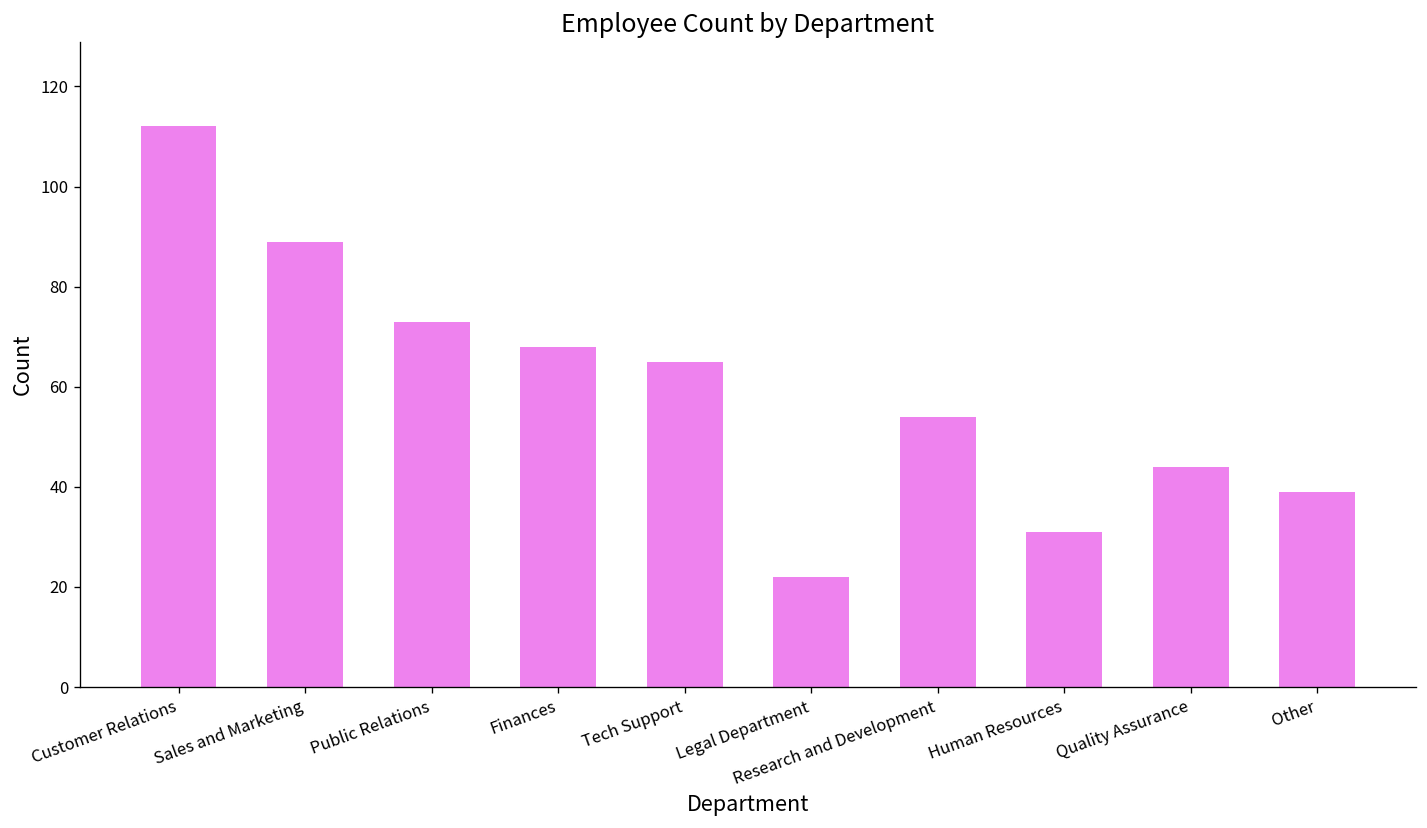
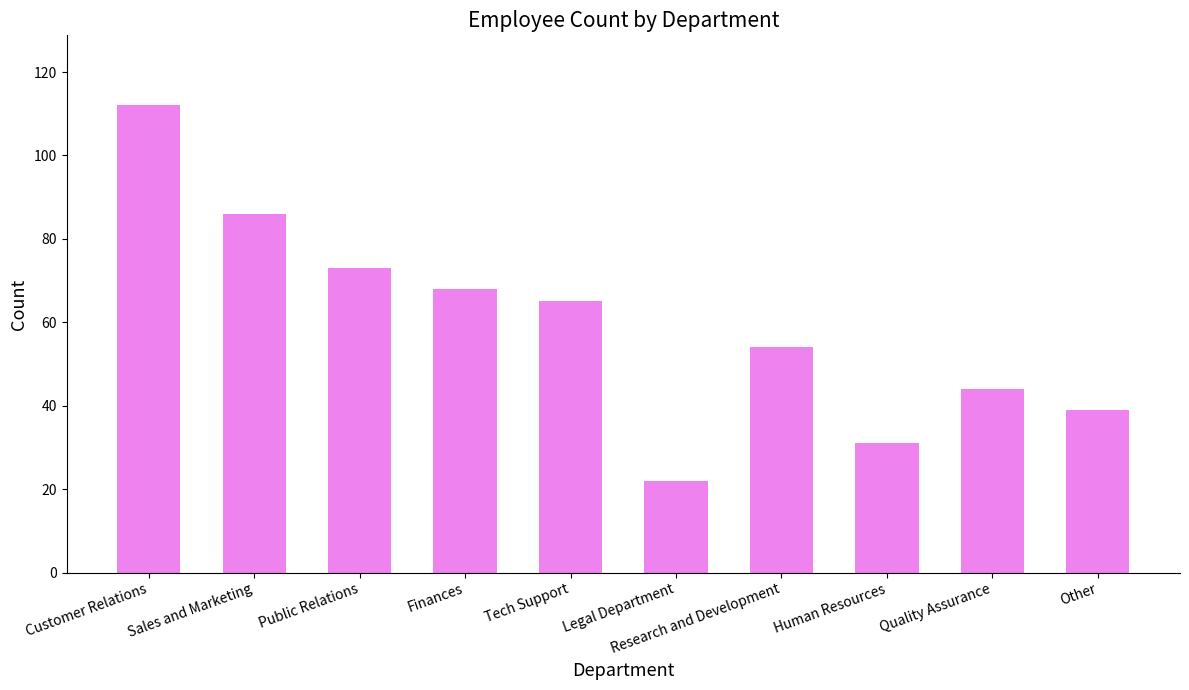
Sales and Marketing: 89 -> 86
